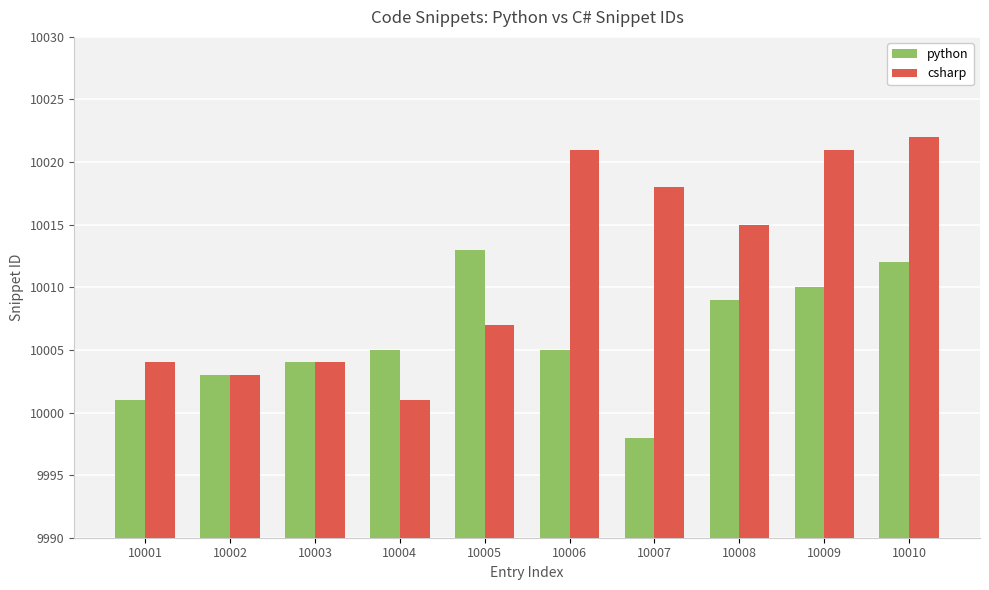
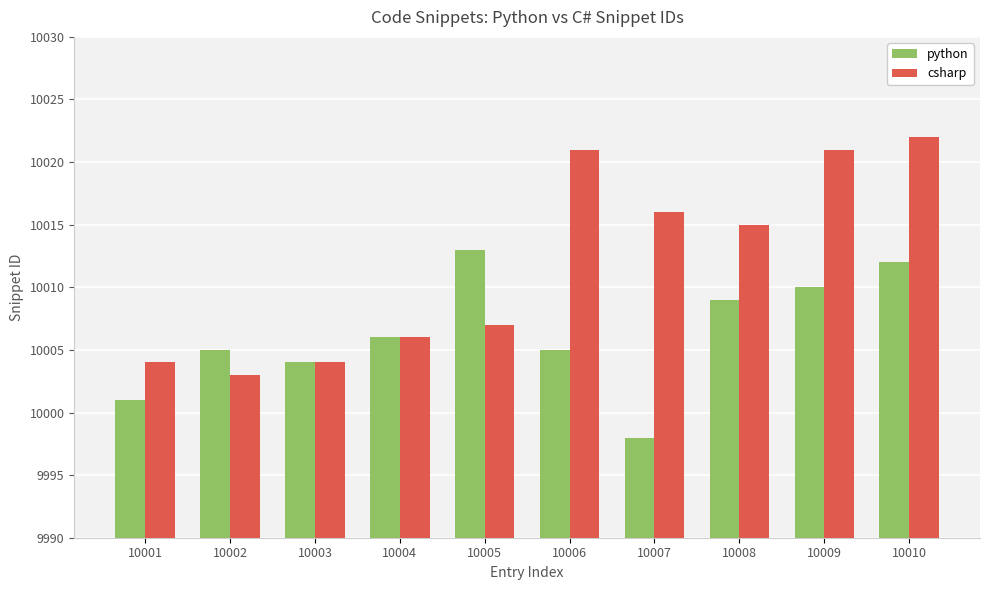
python, 10002: 10003 -> 10005
python, 10004: 10005 -> 10006
csharp, 10004: 10001 -> 10006
csharp, 10007: 10018 -> 10016
